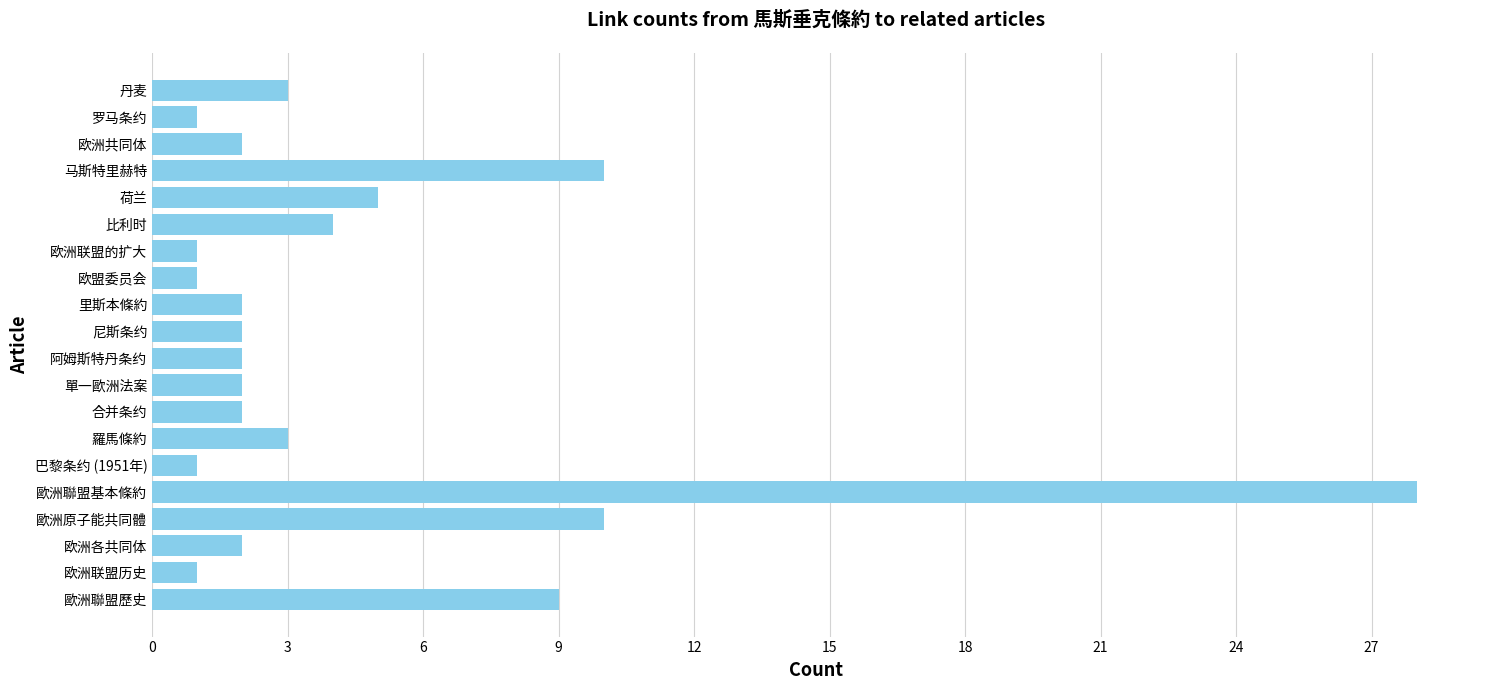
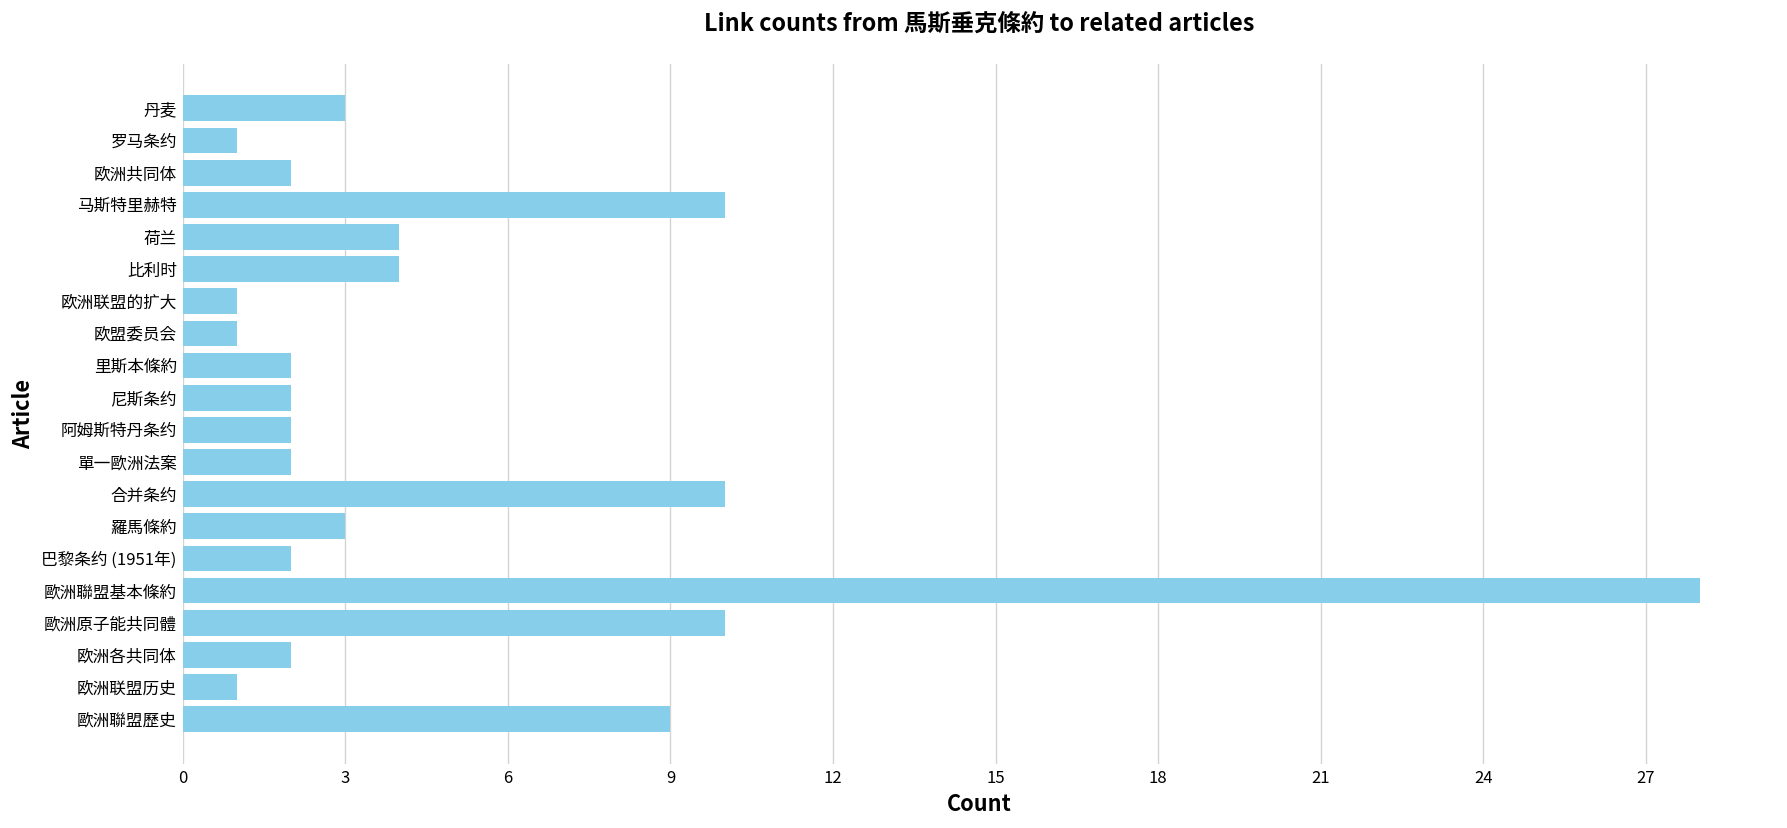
荷兰: 5 -> 4
合并条约: 2 -> 10
巴黎条约 (1951年): 1 -> 2
